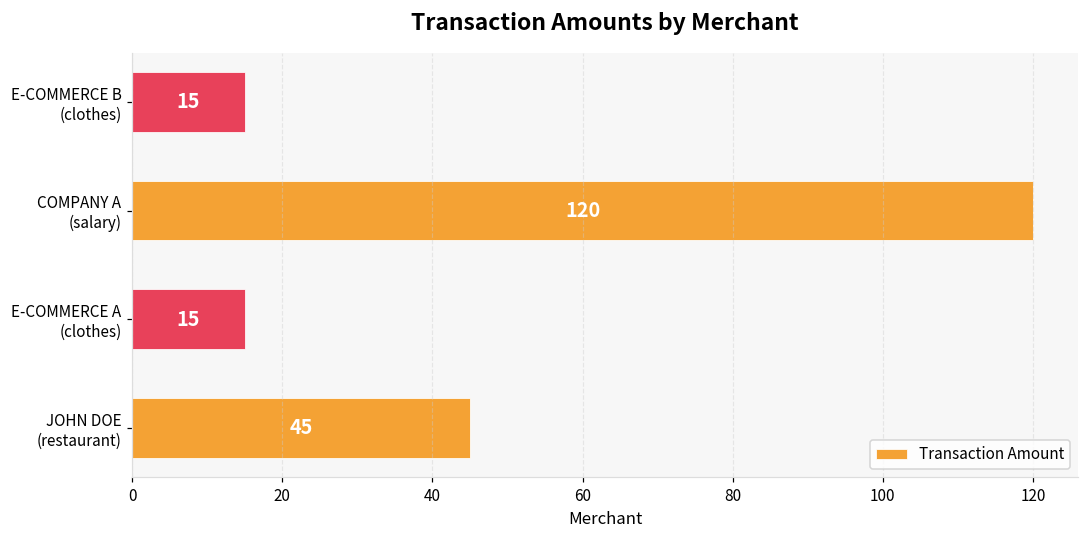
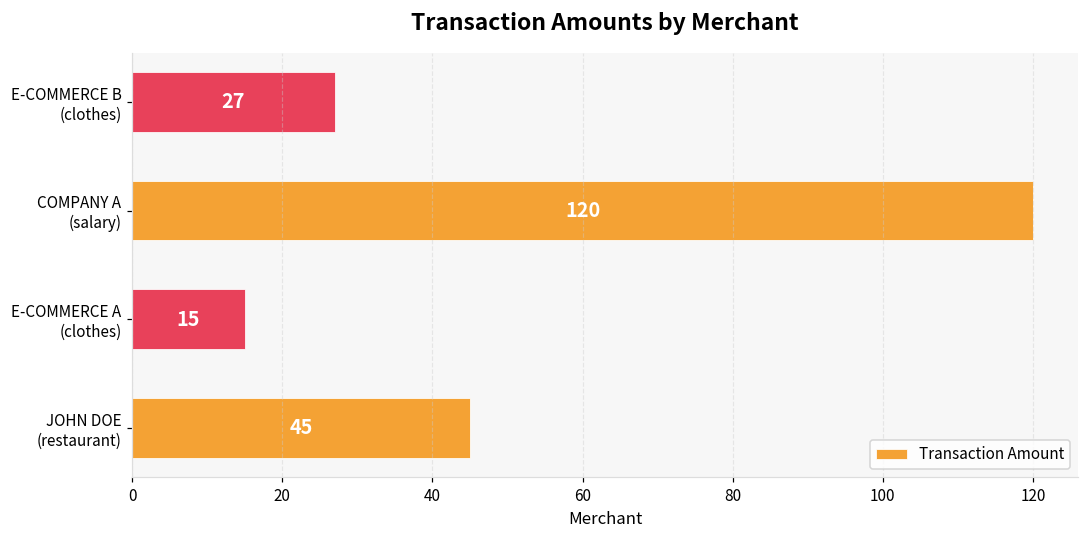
E-COMMERCE B (clothes): 15 -> 27
